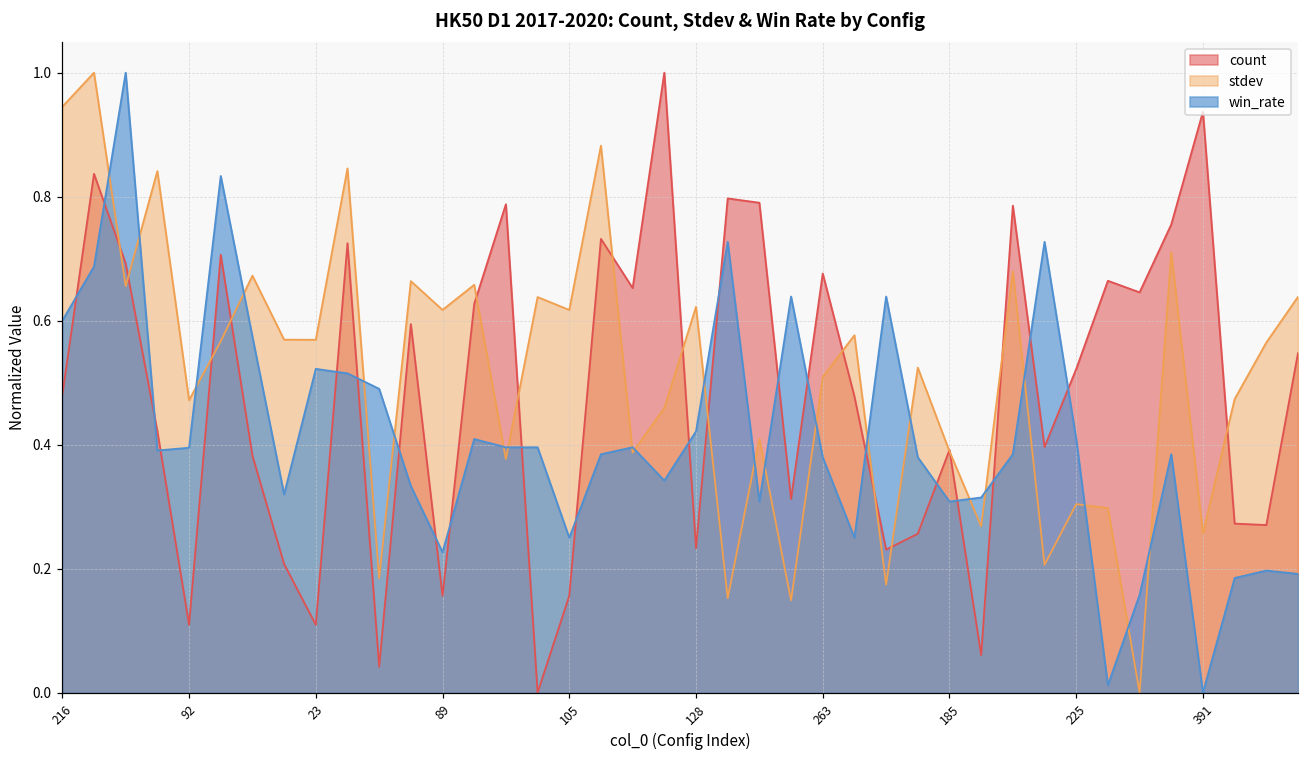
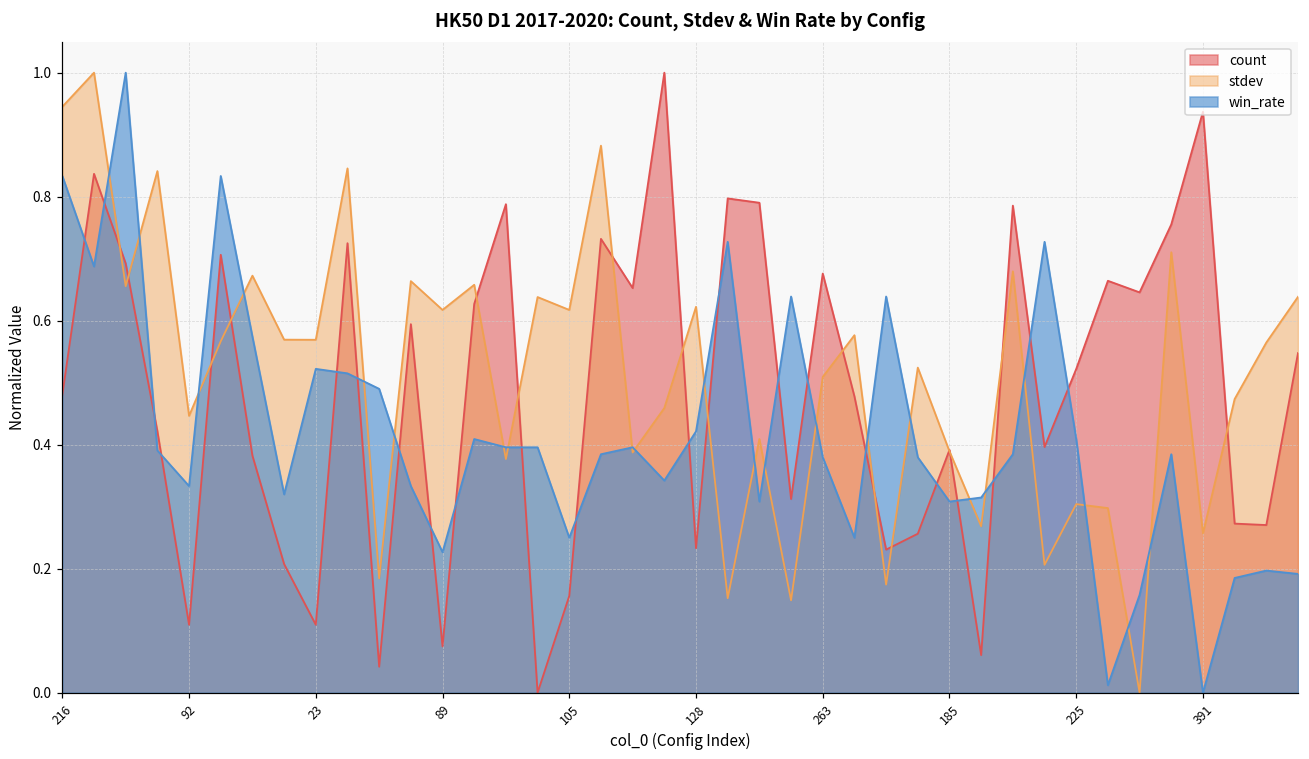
win_rate, 216: 0.60 -> 0.83
stdev, 92: 0.47 -> 0.45
win_rate, 92: 0.40 -> 0.33
count, 89: 0.16 -> 0.07
